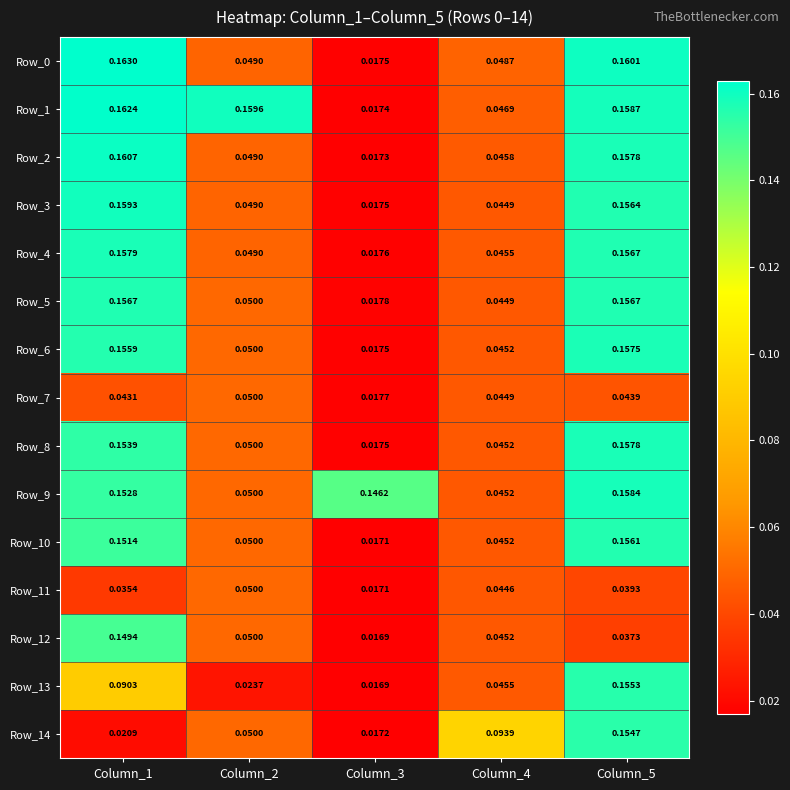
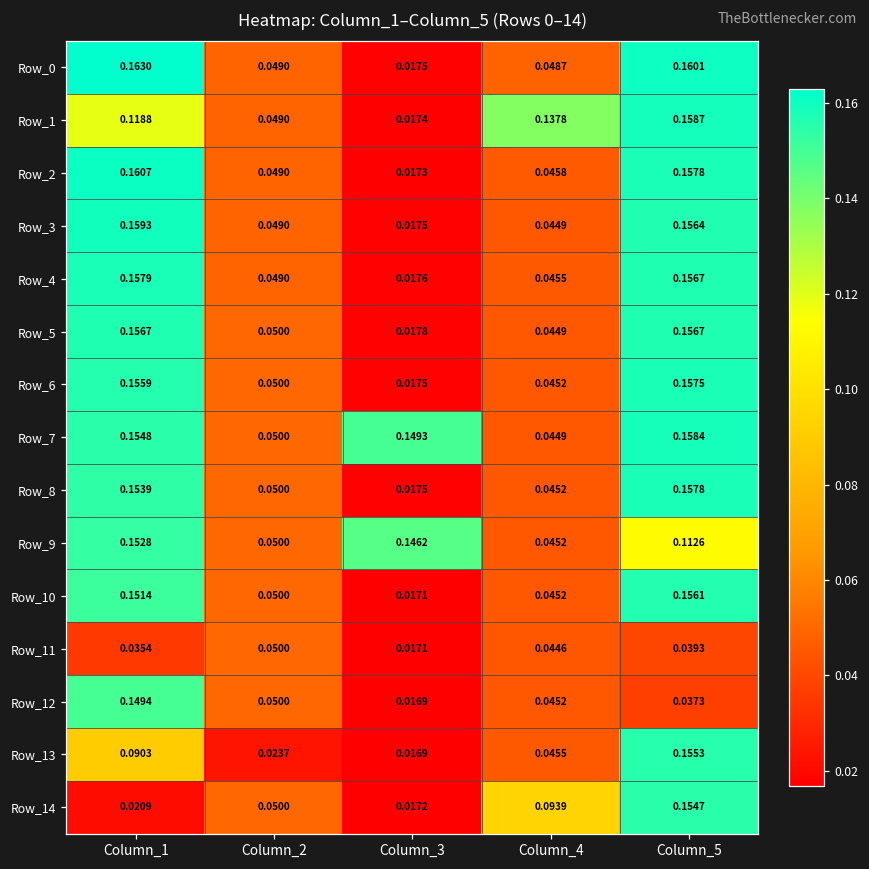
Row_1, Column_1: 0.1624 -> 0.1188
Row_1, Column_2: 0.1596 -> 0.0490
Row_1, Column_4: 0.0469 -> 0.1378
Row_7, Column_1: 0.0431 -> 0.1548
Row_7, Column_3: 0.0177 -> 0.1493
Row_7, Column_5: 0.0439 -> 0.1584
Row_9, Column_5: 0.1584 -> 0.1126
